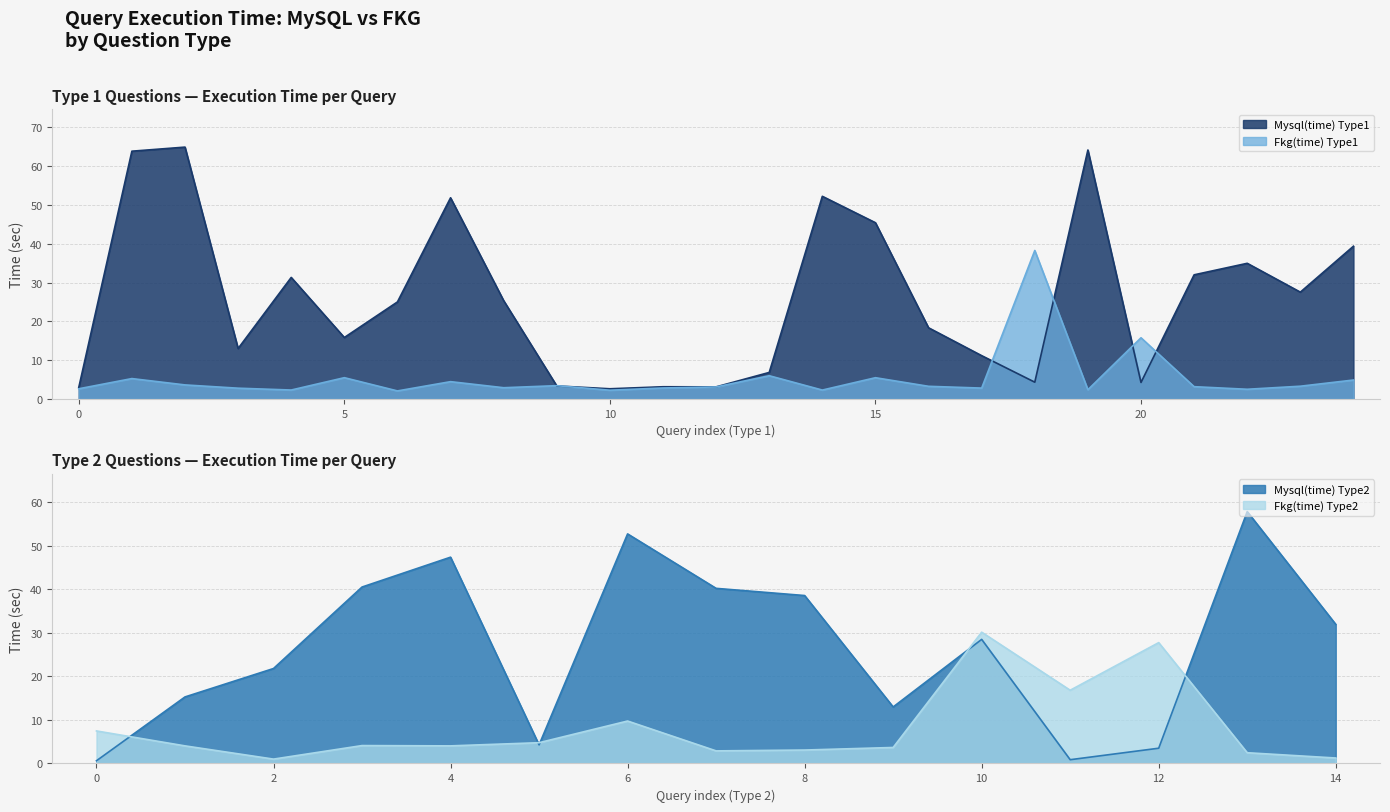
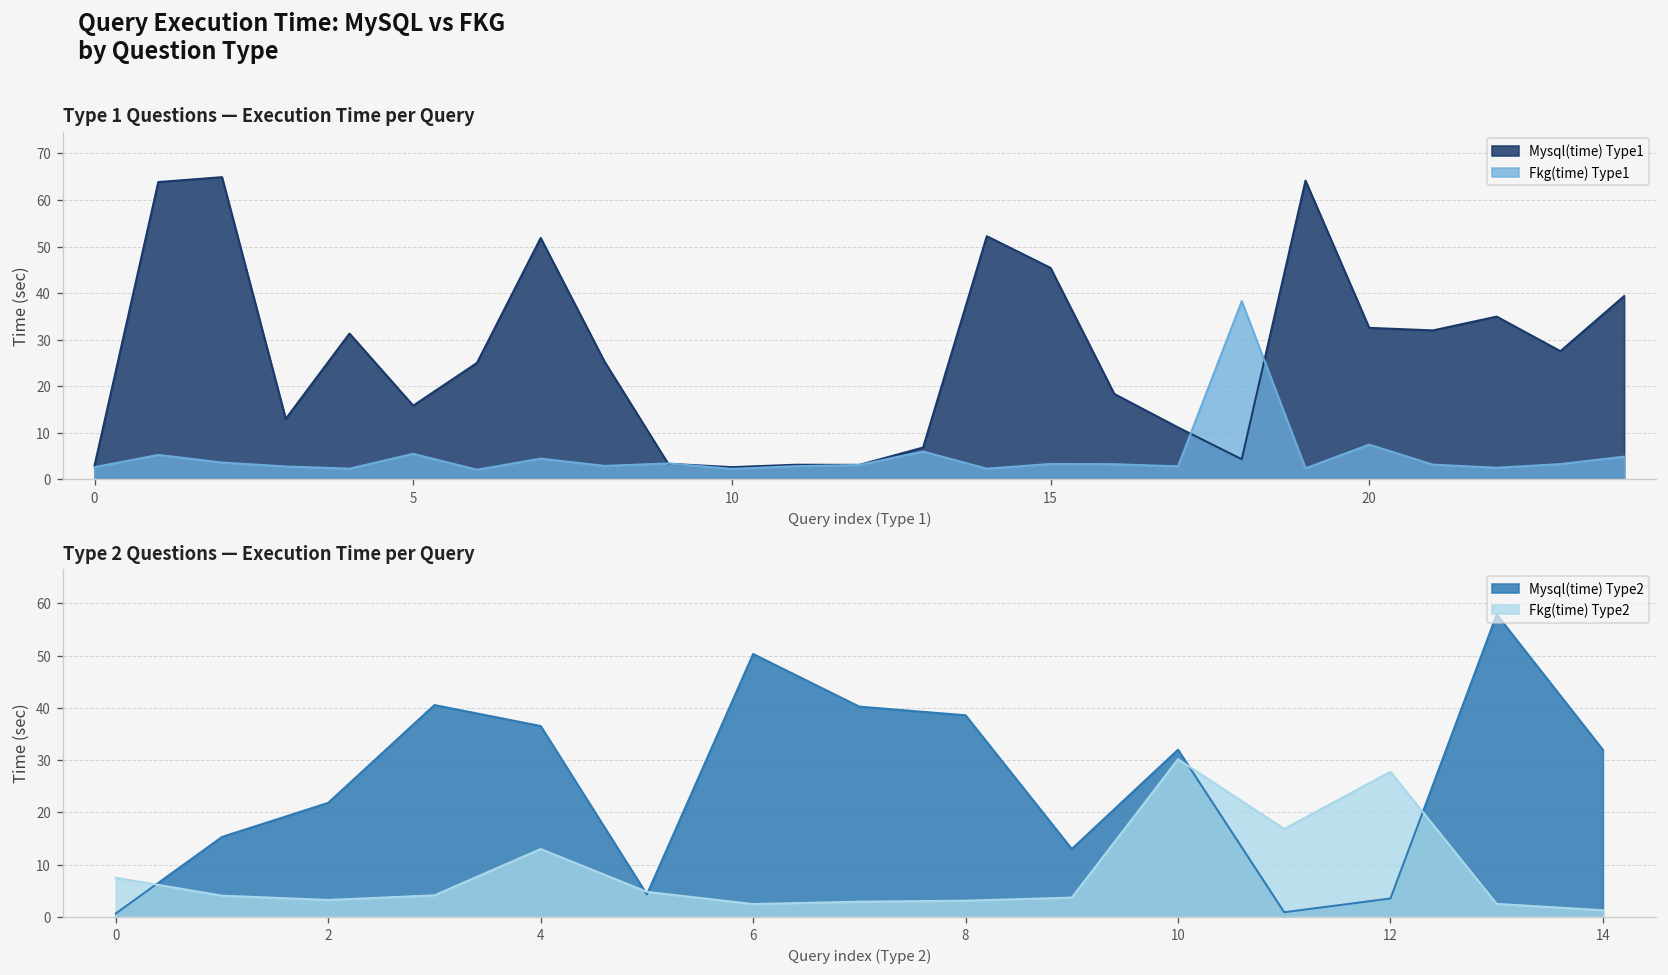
Type 1 Questions — Execution Time per Query, Fkg(time) Type1, 15: 5 -> 3
Type 1 Questions — Execution Time per Query, Mysql(time) Type1, 20: 4 -> 33
Type 1 Questions — Execution Time per Query, Fkg(time) Type1, 20: 16 -> 7
Type 2 Questions — Execution Time per Query, Fkg(time) Type2, 2: 1 -> 3
Type 2 Questions — Execution Time per Query, Mysql(time) Type2, 4: 47 -> 37
Type 2 Questions — Execution Time per Query, Fkg(time) Type2, 4: 4 -> 13
Type 2 Questions — Execution Time per Query, Mysql(time) Type2, 6: 53 -> 50
Type 2 Questions — Execution Time per Query, Fkg(time) Type2, 6: 10 -> 2
Type 2 Questions — Execution Time per Query, Mysql(time) Type2, 10: 29 -> 32
